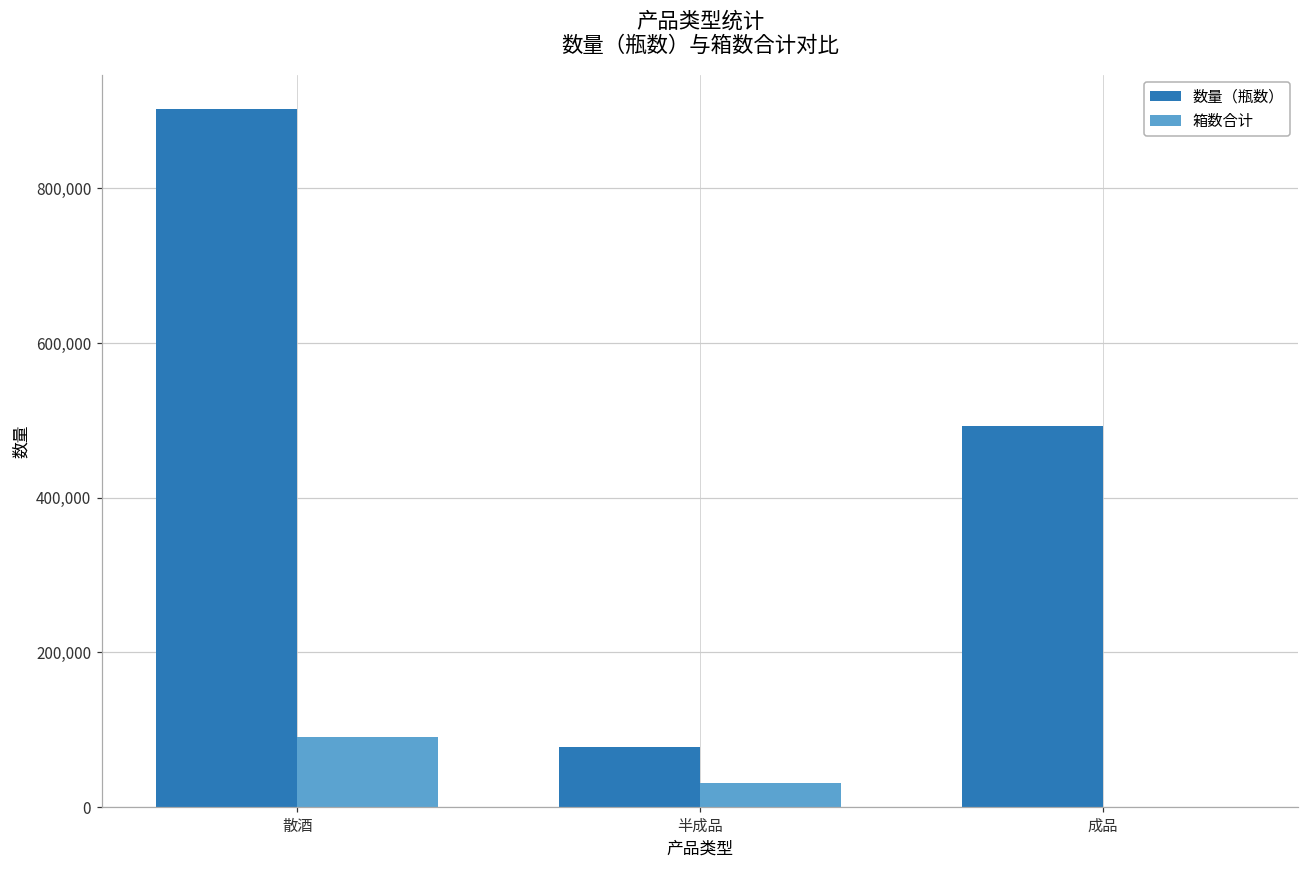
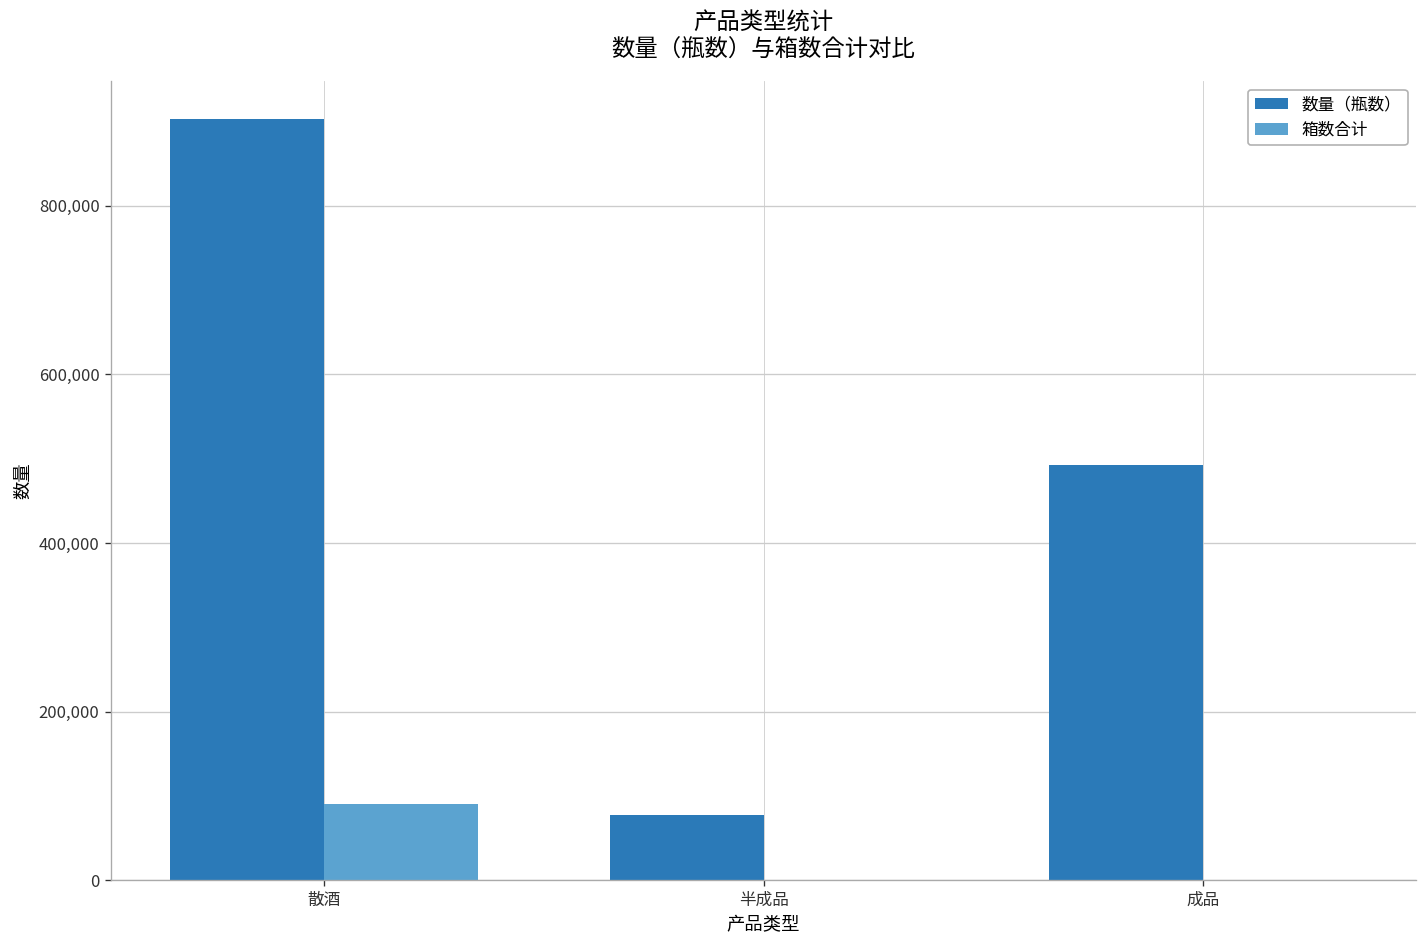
箱数合计, 半成品: 30,000 -> 0
